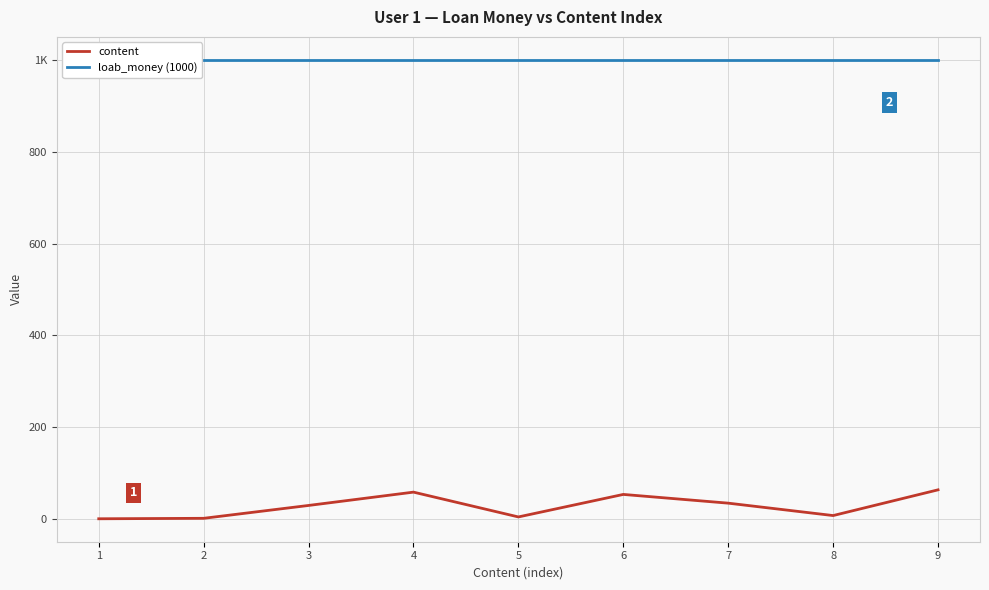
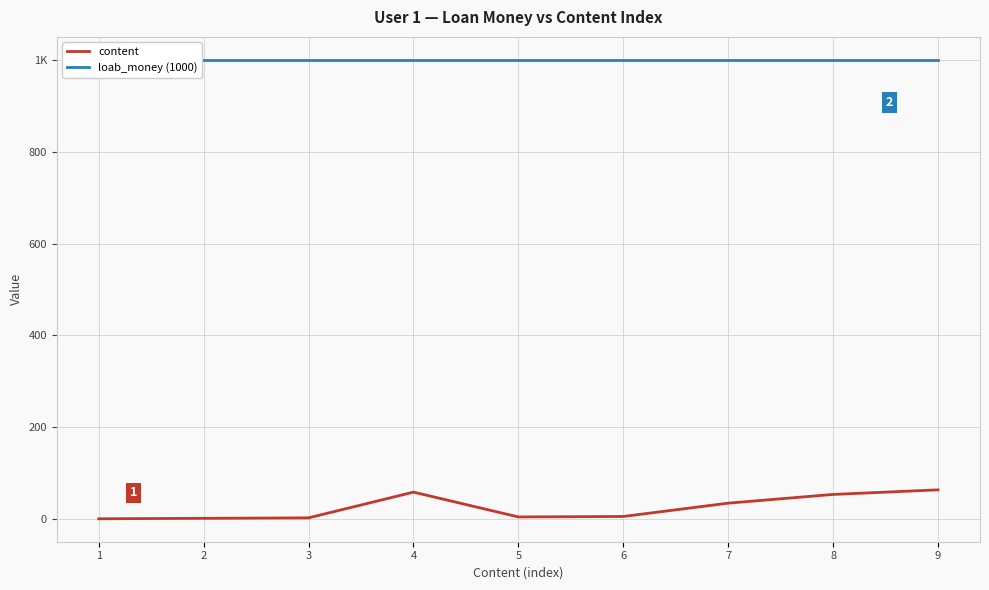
content, 3: 30 -> 0
content, 6: 50 -> 10
content, 8: 10 -> 50
